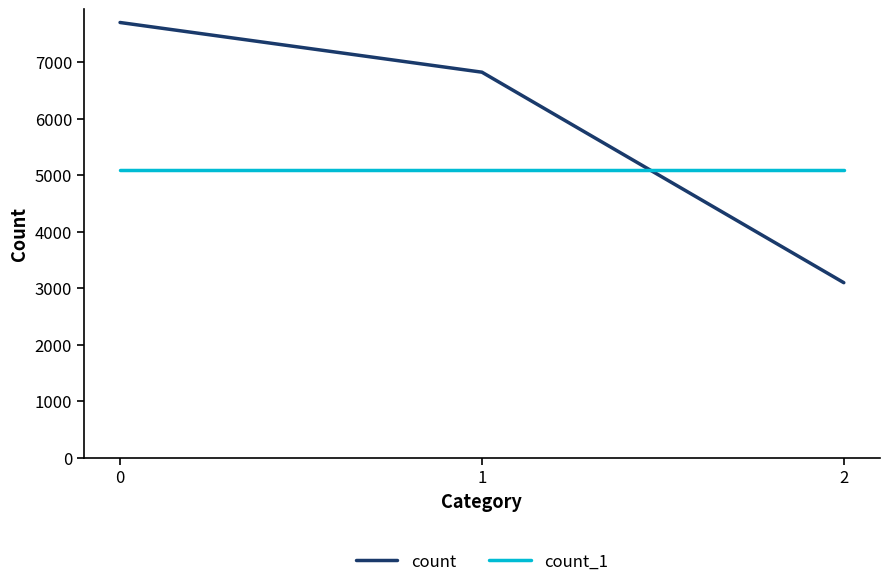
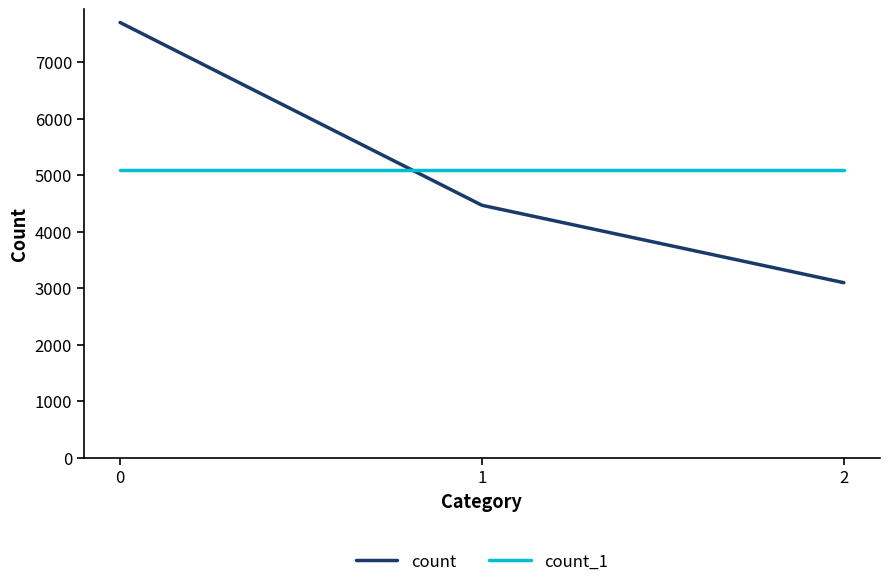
count, 1: 6800 -> 4500
